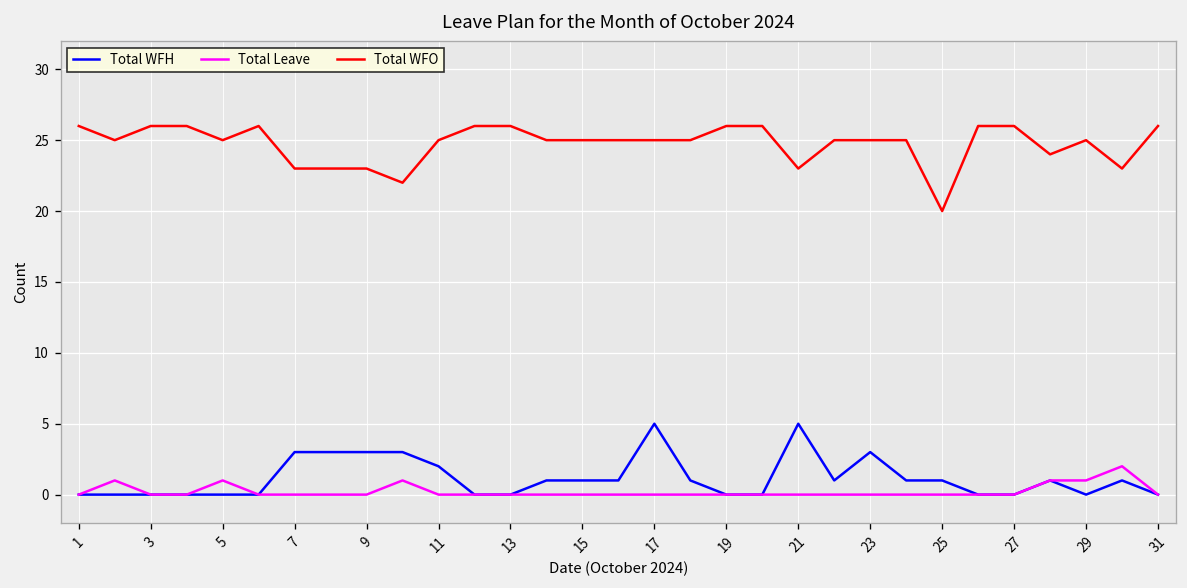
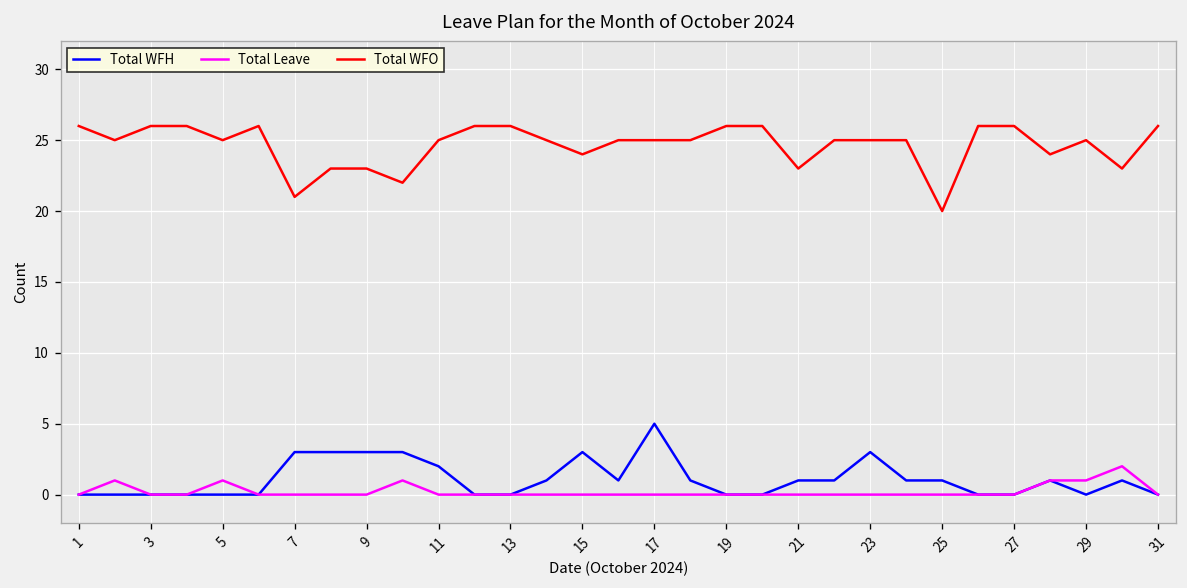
Total WFO, 7: 23 -> 21
Total WFH, 15: 1 -> 3
Total WFO, 15: 25 -> 24
Total WFH, 21: 5 -> 1
